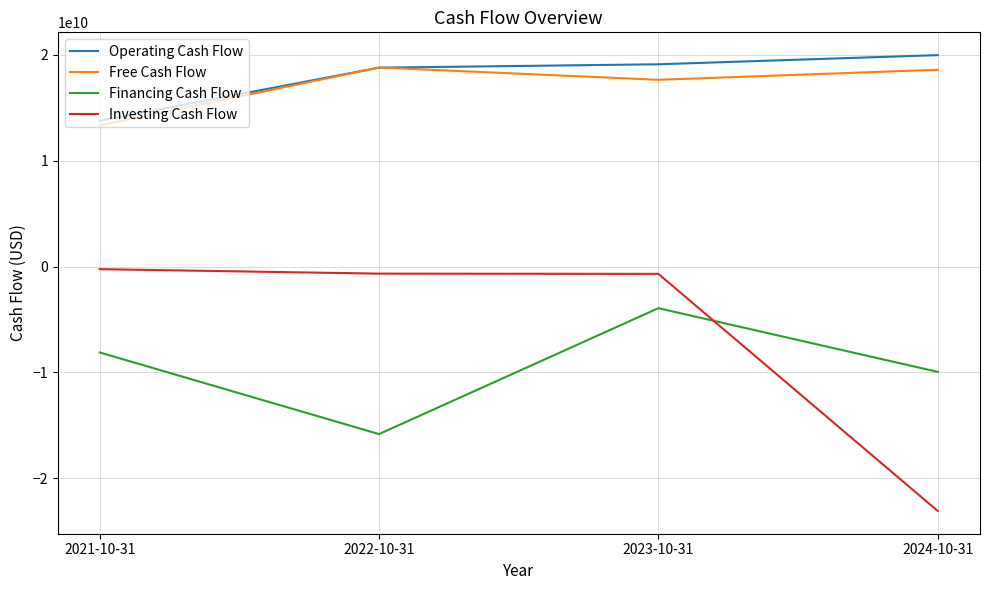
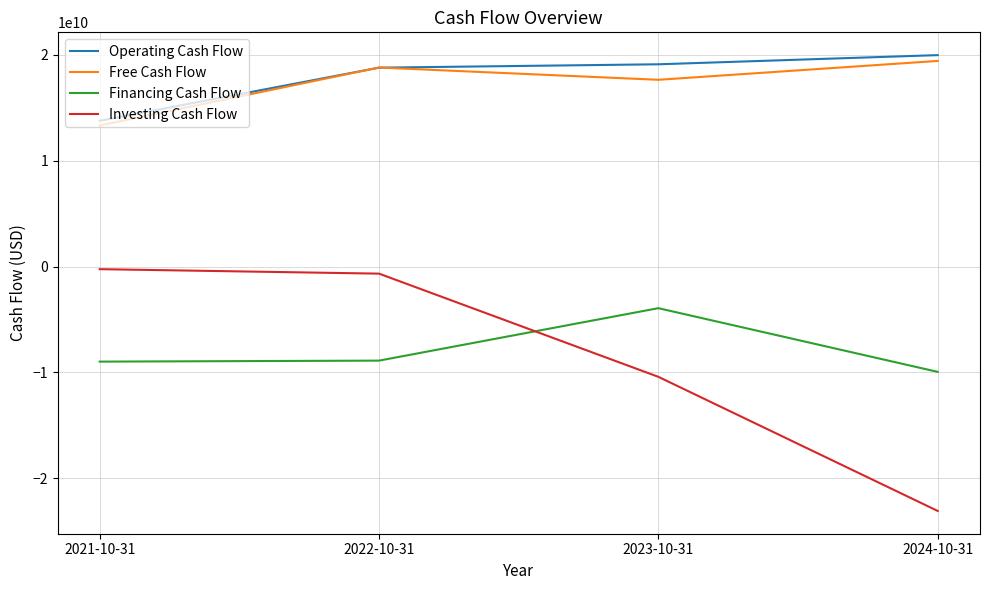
Financing Cash Flow, 2021-10-31: -8100000000 -> -9000000000
Financing Cash Flow, 2022-10-31: -15800000000 -> -8900000000
Investing Cash Flow, 2023-10-31: -700000000 -> -10400000000
Free Cash Flow, 2024-10-31: 18600000000 -> 19400000000
